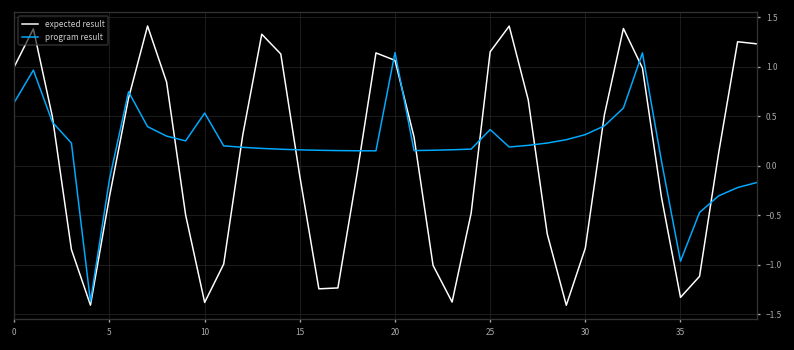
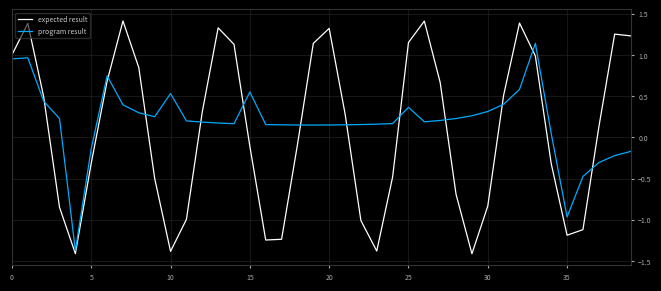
program result, 0: 0.6 -> 1.0
program result, 15: 0.2 -> 0.6
expected result, 20: 1.1 -> 1.3
program result, 20: 1.1 -> 0.1
expected result, 35: -1.3 -> -1.2
